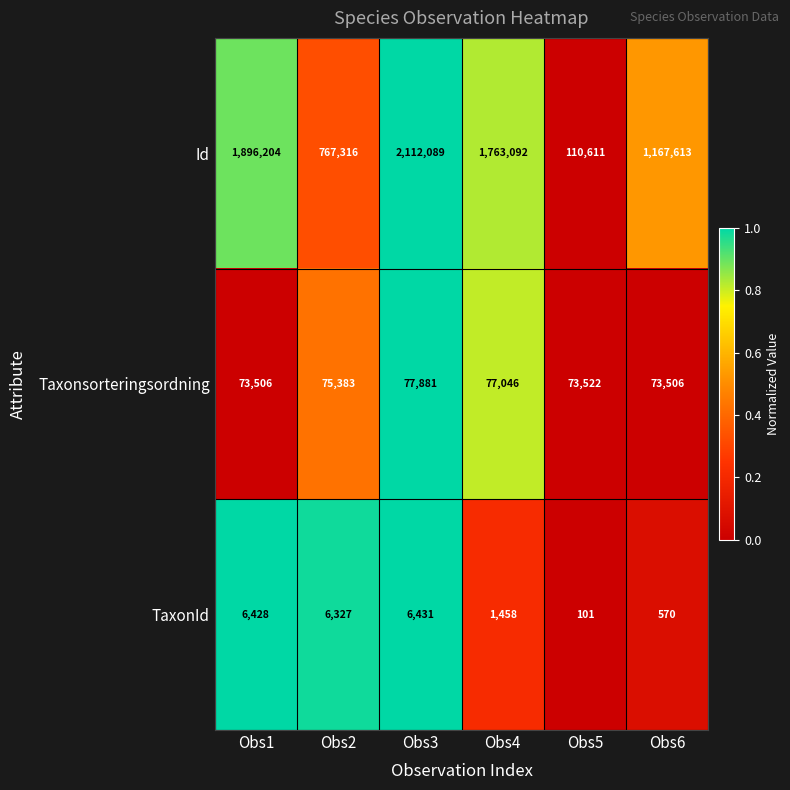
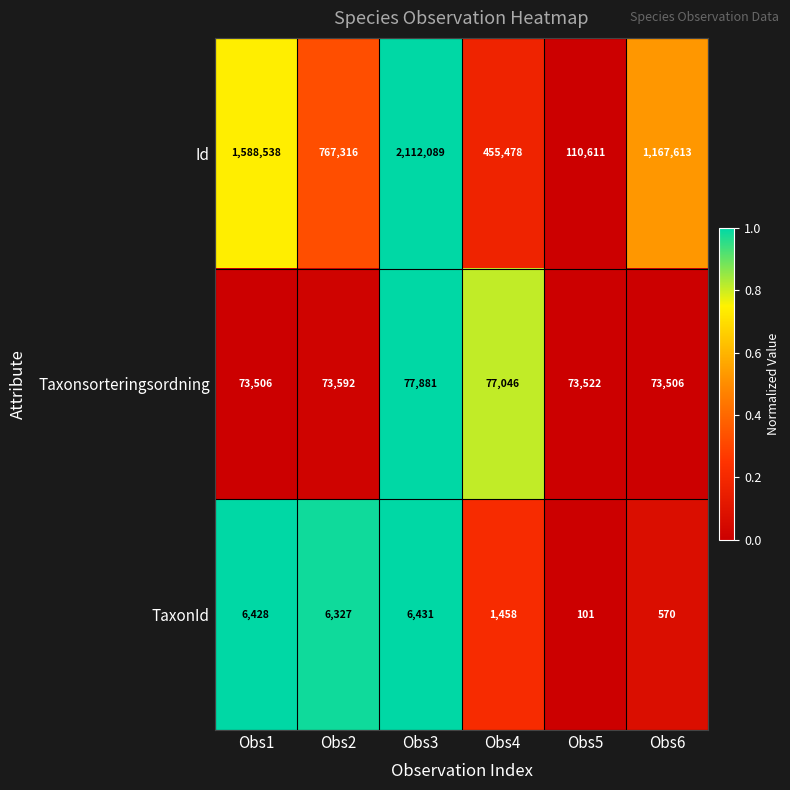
Id, Obs1: 1,896,204 -> 1,588,538
Id, Obs4: 1,763,092 -> 455,478
Taxonsorteringsordning, Obs2: 75,383 -> 73,592
